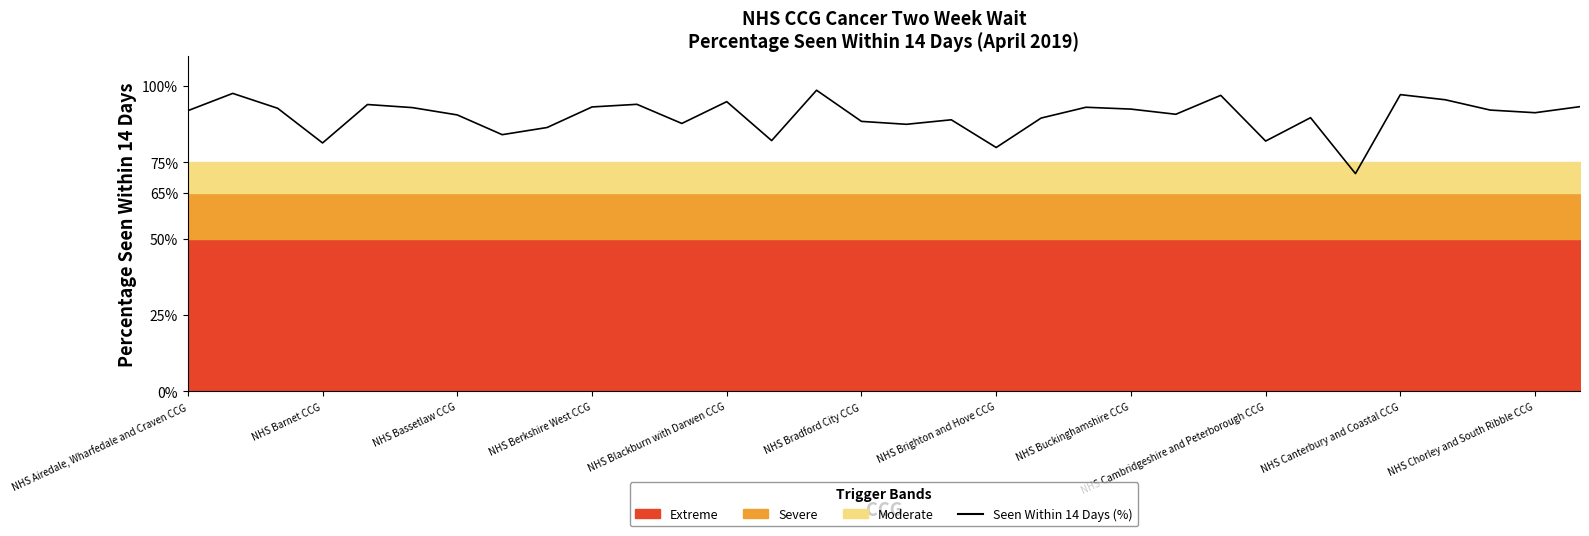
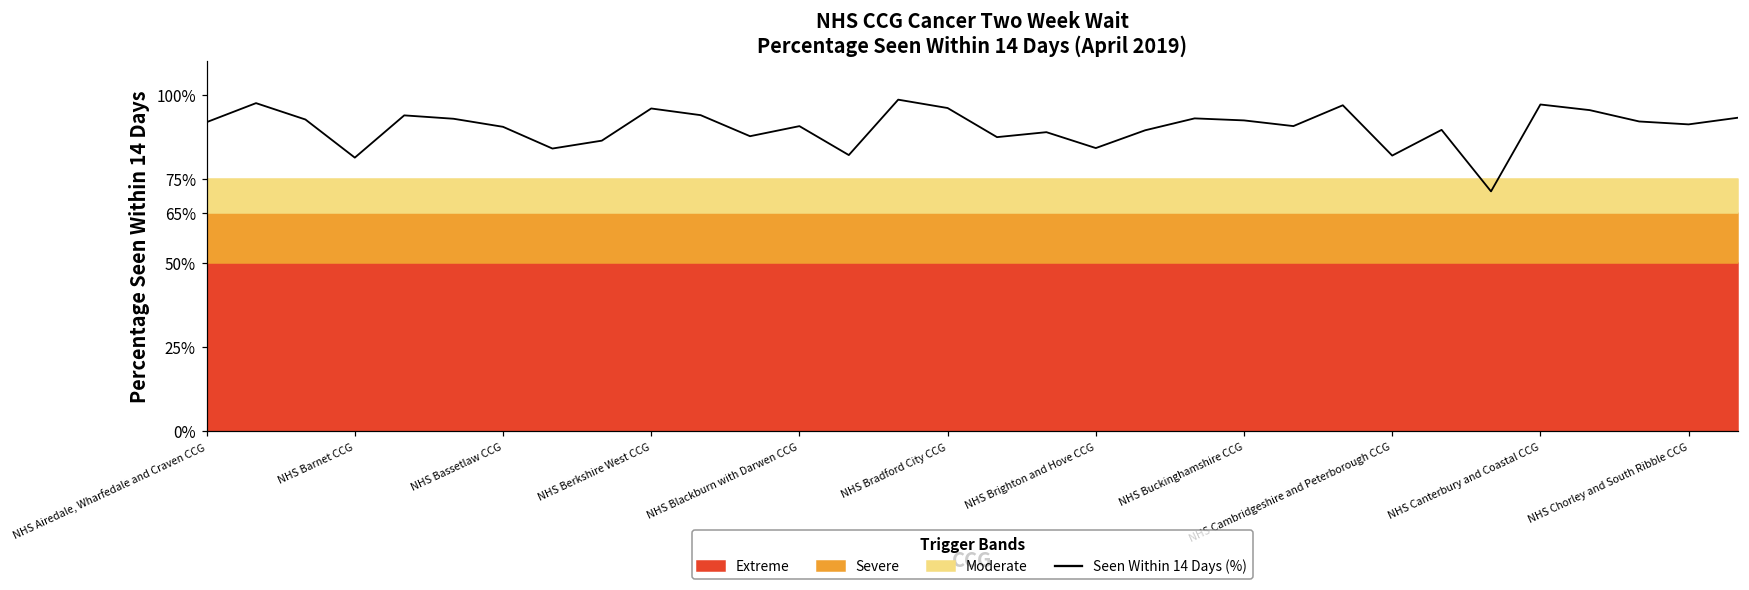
Seen Within 14 Days (%), NHS Berkshire West CCG: 93% -> 96%
Seen Within 14 Days (%), NHS Blackburn with Darwen CCG: 95% -> 91%
Seen Within 14 Days (%), NHS Bradford City CCG: 88% -> 96%
Seen Within 14 Days (%), NHS Brighton and Hove CCG: 80% -> 84%
